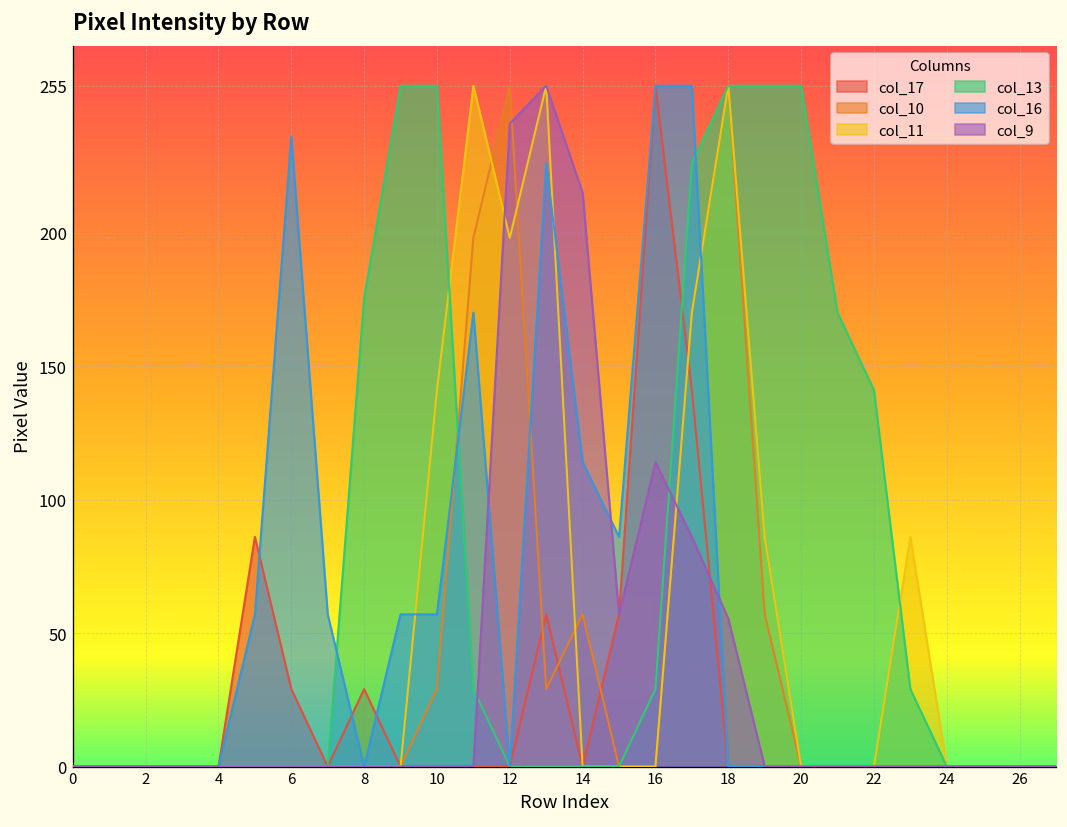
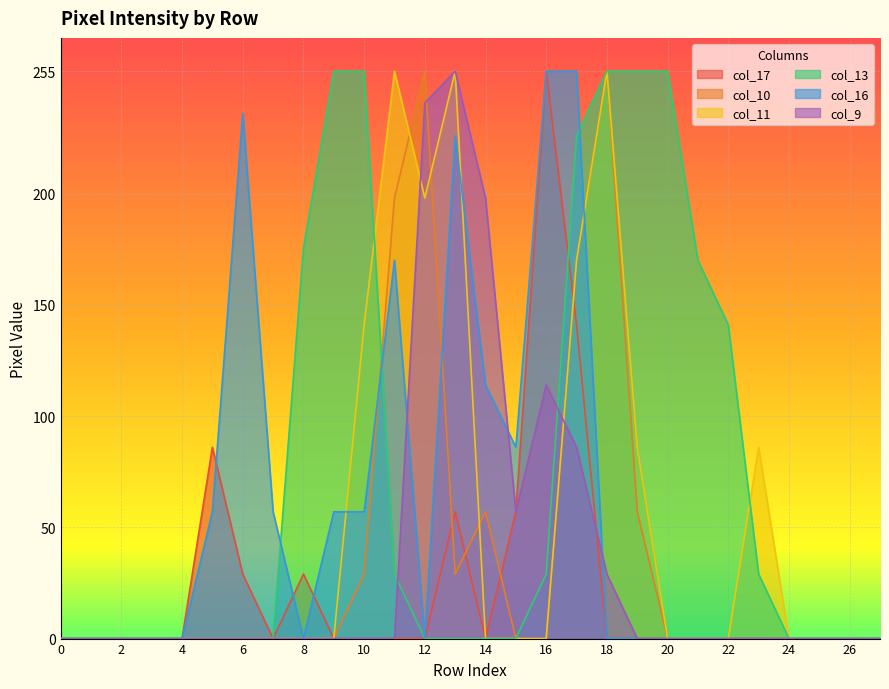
col_9, 14: 215 -> 198
col_9, 18: 55 -> 29
